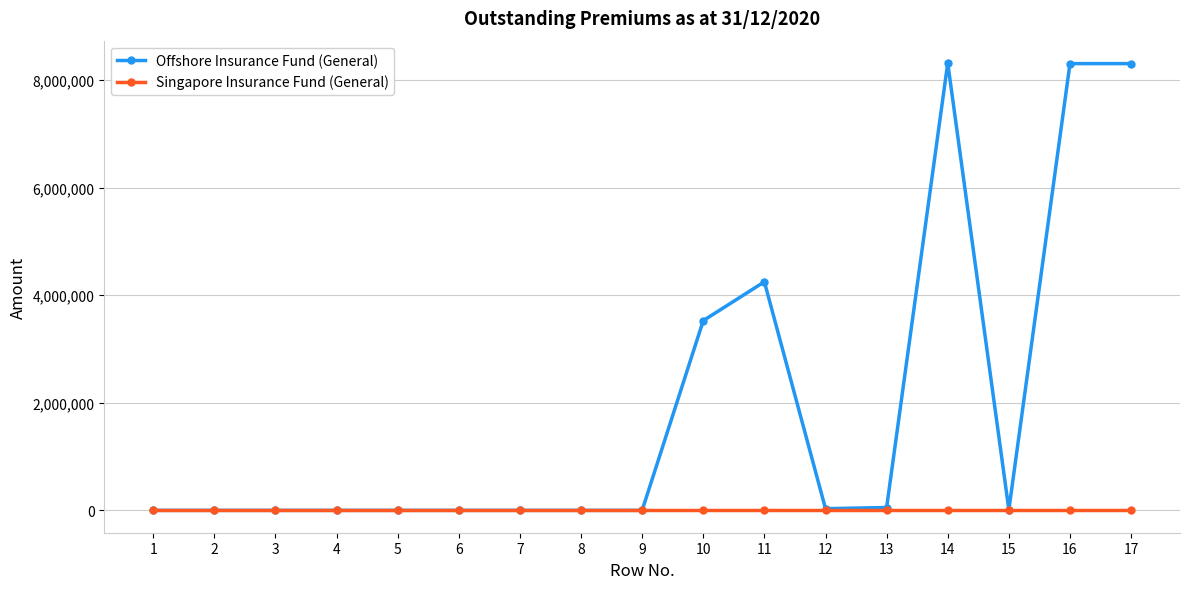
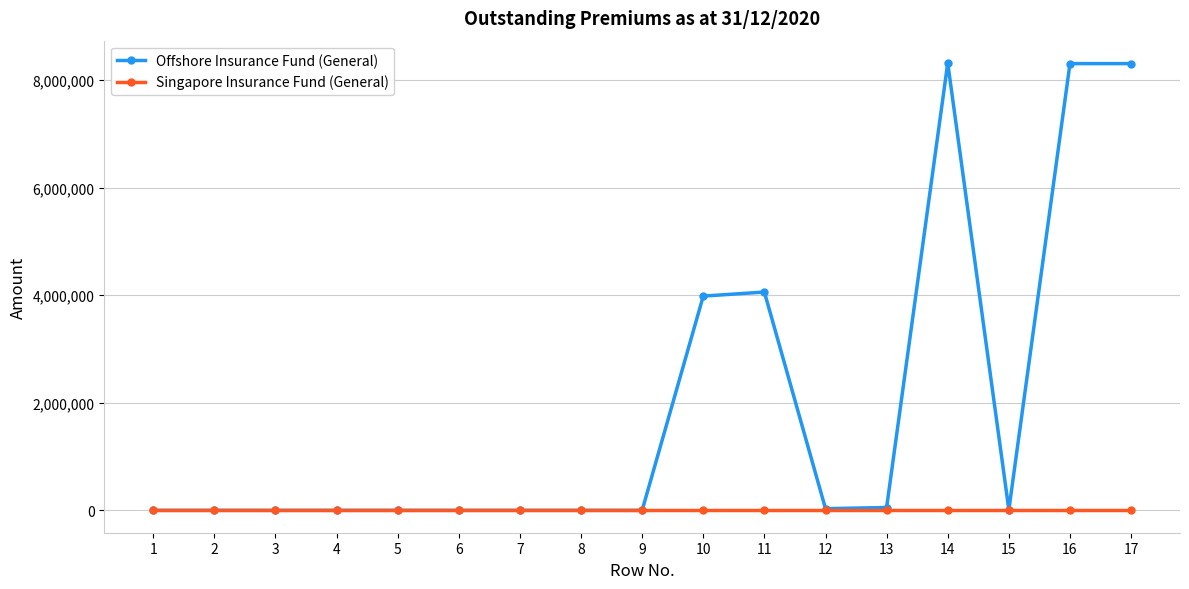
Offshore Insurance Fund (General), 10: 3,500,000 -> 4,000,000
Offshore Insurance Fund (General), 11: 4,200,000 -> 4,100,000
